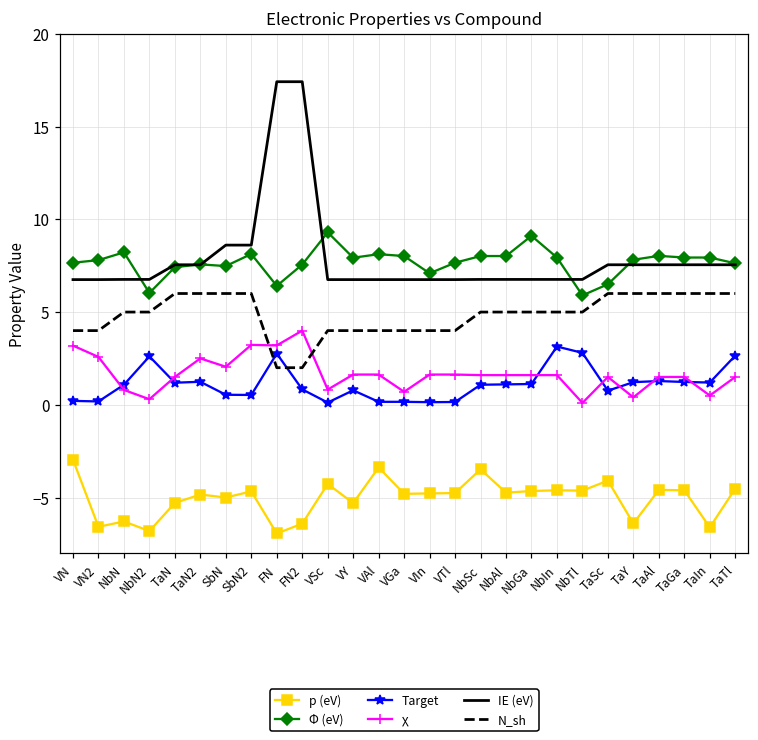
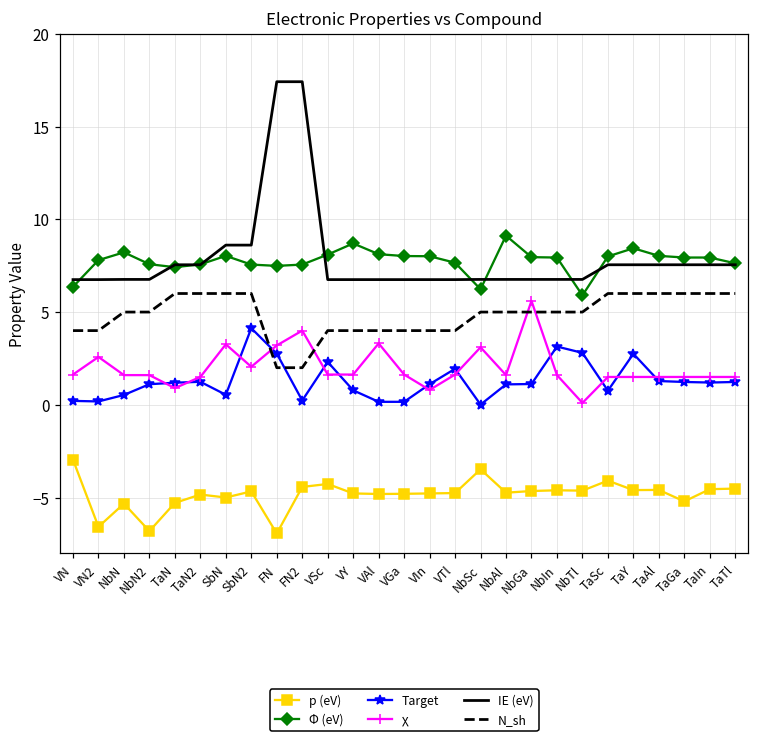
Φ (eV), VN: 7.7 -> 6.4
χ, VN: 3.2 -> 1.6
p (eV), NbN: -6.3 -> -5.3
Target, NbN: 1.1 -> 0.5
χ, NbN: 0.8 -> 1.6
Φ (eV), NbN2: 6.0 -> 7.6
Target, NbN2: 2.6 -> 1.1
χ, NbN2: 0.3 -> 1.6
χ, TaN: 1.5 -> 0.9
χ, TaN2: 2.5 -> 1.5
Φ (eV), SbN: 7.5 -> 8.0
χ, SbN: 2.1 -> 3.3
Φ (eV), SbN2: 8.1 -> 7.6
Target, SbN2: 0.5 -> 4.1
χ, SbN2: 3.2 -> 2.1
Φ (eV), FN: 6.4 -> 7.5
p (eV), FN2: -6.4 -> -4.4
Target, FN2: 0.8 -> 0.2
Φ (eV), VSc: 9.3 -> 8.1
Target, VSc: 0.1 -> 2.3
χ, VSc: 0.8 -> 1.6
p (eV), VY: -5.3 -> -4.8
Φ (eV), VY: 7.9 -> 8.7
p (eV), VAl: -3.4 -> -4.8
χ, VAl: 1.6 -> 3.3
χ, VGa: 0.7 -> 1.6
Φ (eV), VIn: 7.1 -> 8.0
Target, VIn: 0.1 -> 1.1
χ, VIn: 1.6 -> 0.8
Target, VTl: 0.2 -> 1.9
Φ (eV), NbSc: 8.0 -> 6.2
Target, NbSc: 1.1 -> 0.0
χ, NbSc: 1.6 -> 3.1
Φ (eV), NbAl: 8.0 -> 9.1
Φ (eV), NbGa: 9.1 -> 8.0
χ, NbGa: 1.6 -> 5.6
Φ (eV), TaSc: 6.5 -> 8.0
p (eV), TaY: -6.4 -> -4.6
Φ (eV), TaY: 7.8 -> 8.4
Target, TaY: 1.2 -> 2.8
χ, TaY: 0.4 -> 1.5
p (eV), TaGa: -4.6 -> -5.2
p (eV), TaIn: -6.6 -> -4.6
χ, TaIn: 0.5 -> 1.5
Target, TaTl: 2.7 -> 1.2
